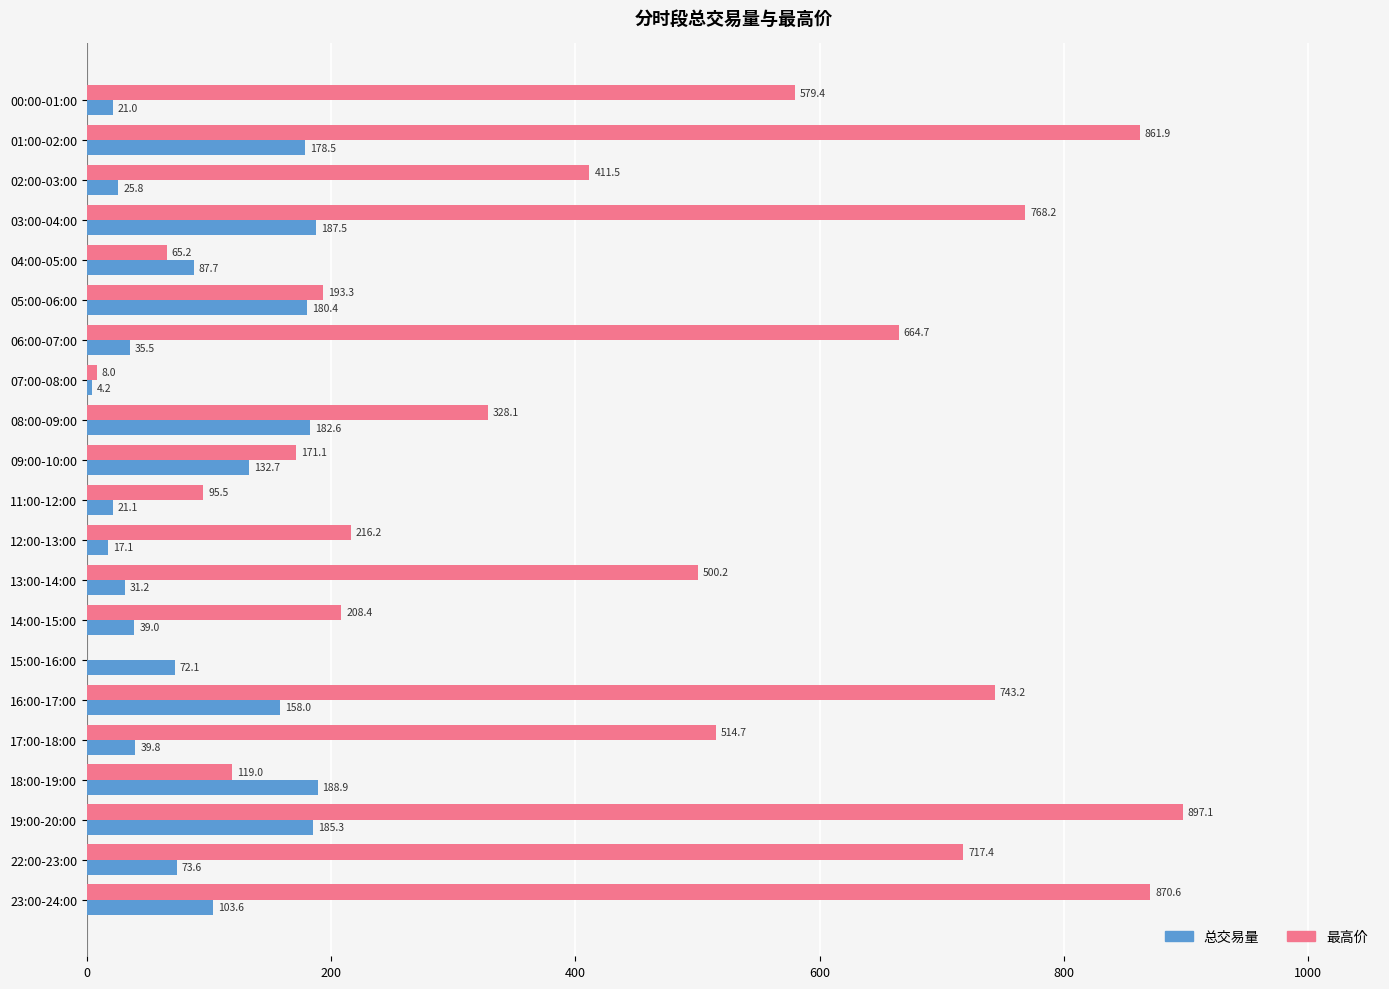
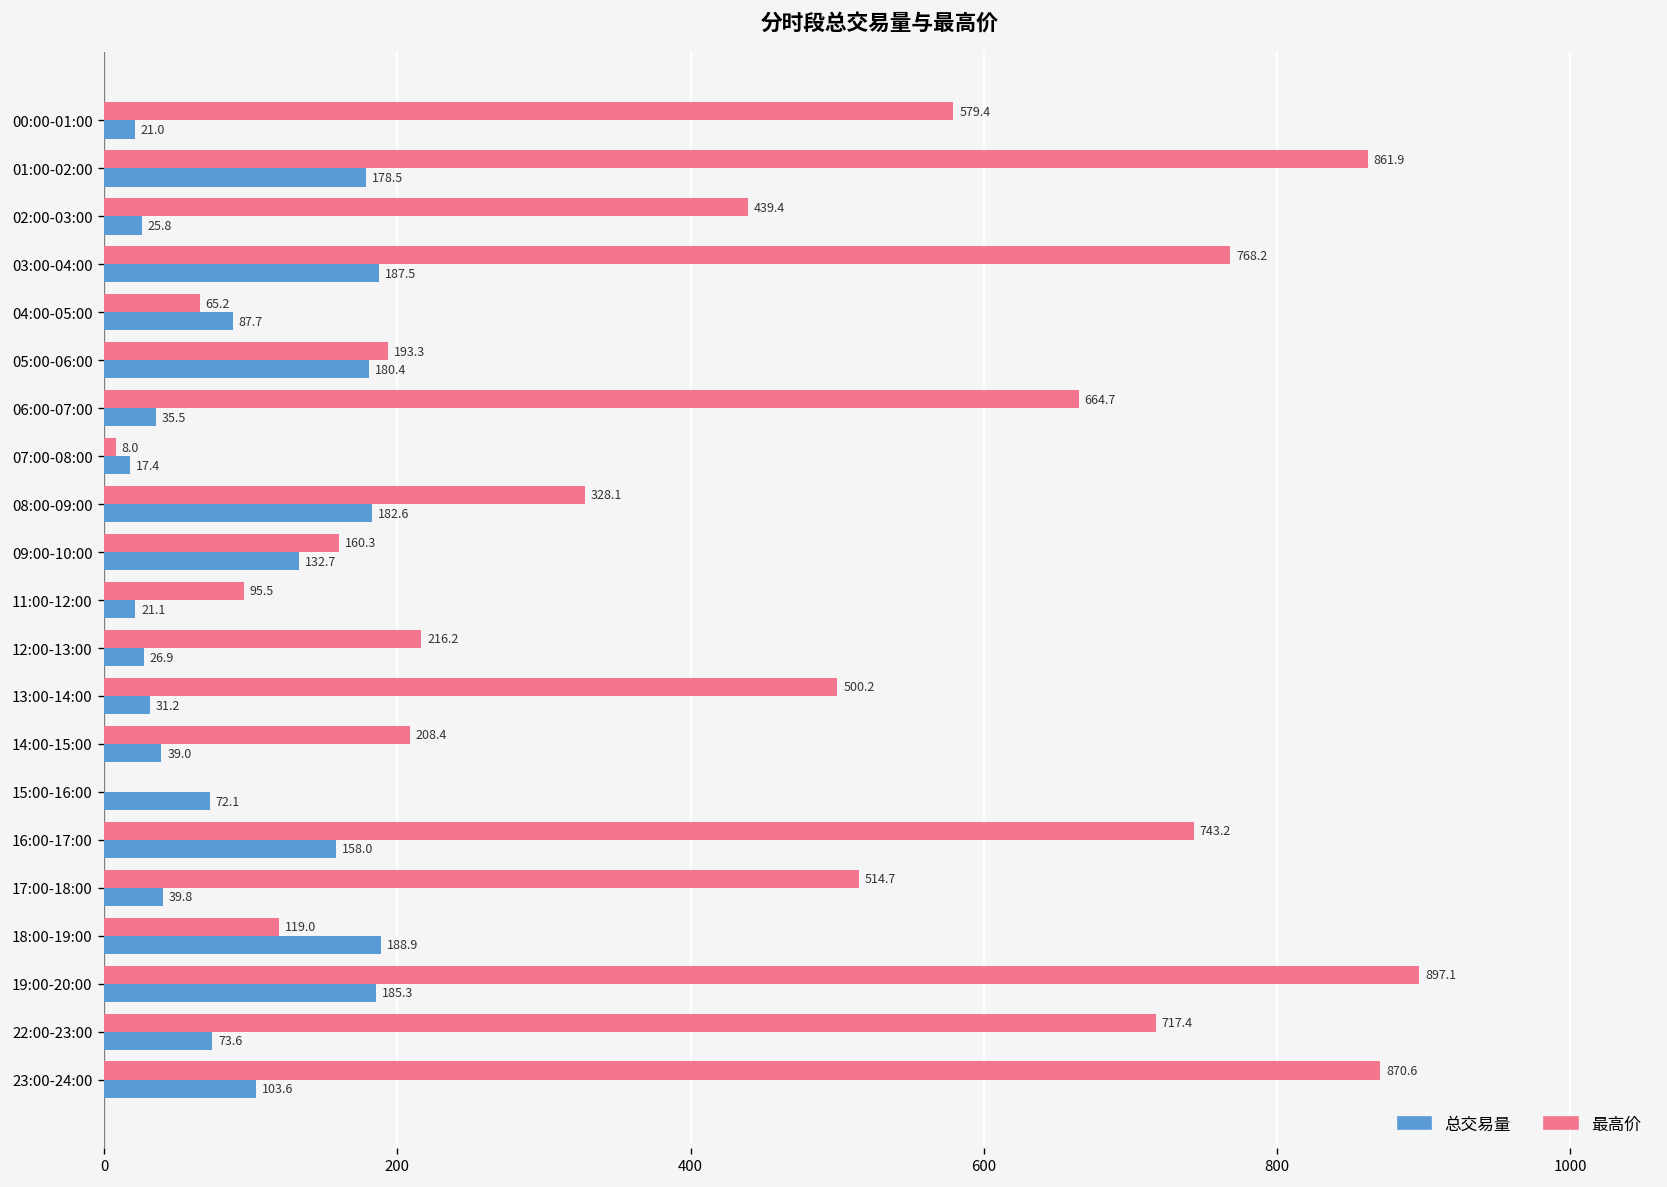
最高价, 02:00-03:00: 411.5 -> 439.4
总交易量, 07:00-08:00: 4.2 -> 17.4
最高价, 09:00-10:00: 171.1 -> 160.3
总交易量, 12:00-13:00: 17.1 -> 26.9
